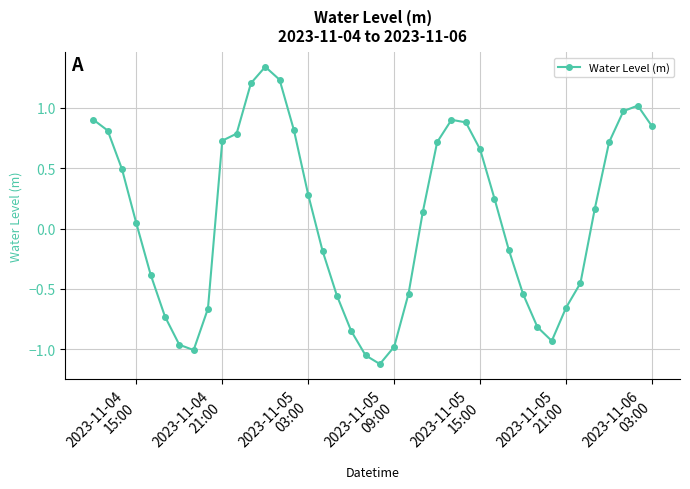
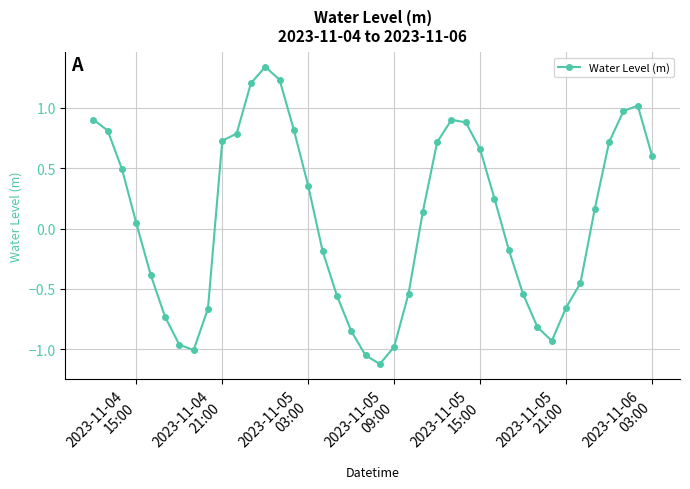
2023-11-05 03:00: 0.28 -> 0.35
2023-11-06 03:00: 0.85 -> 0.60
